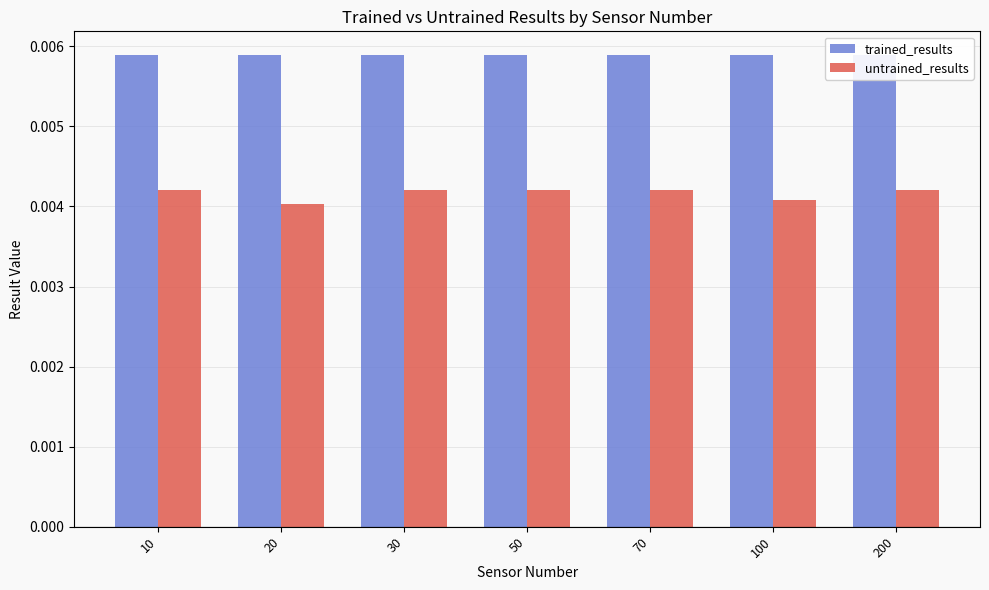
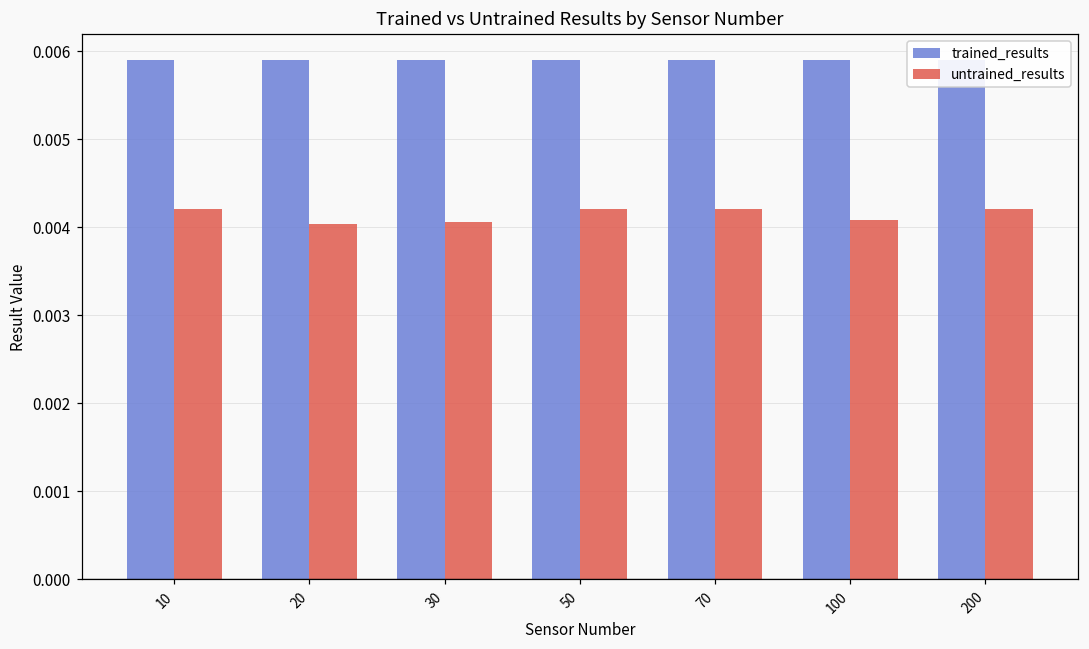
untrained_results, 30: 0.0042 -> 0.0041
